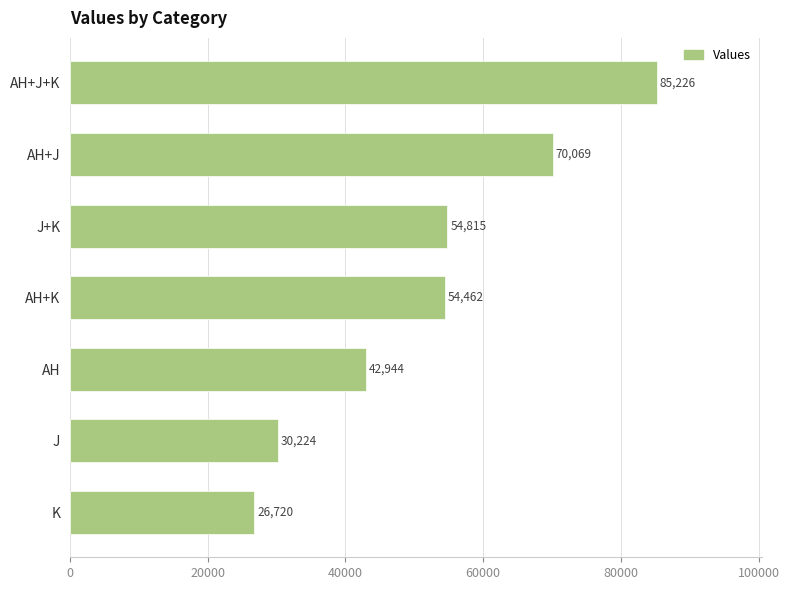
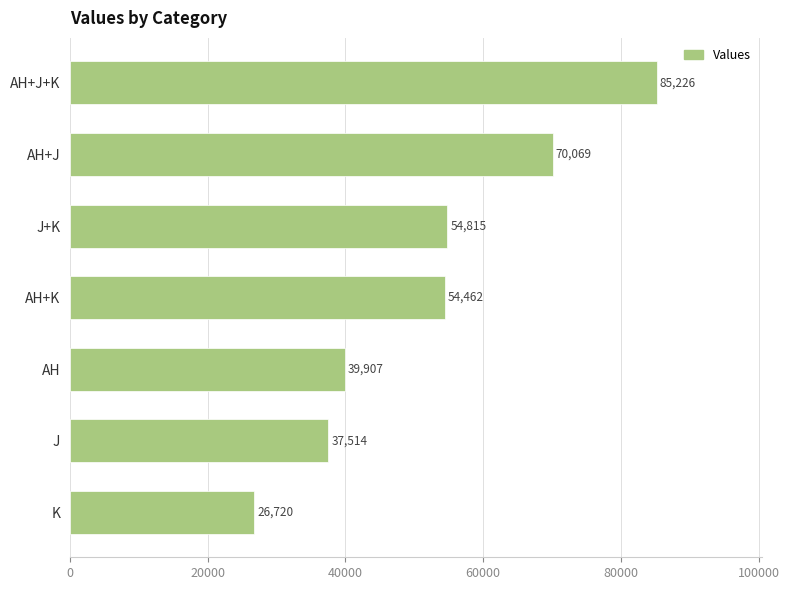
AH: 42,944 -> 39,907
J: 30,224 -> 37,514
